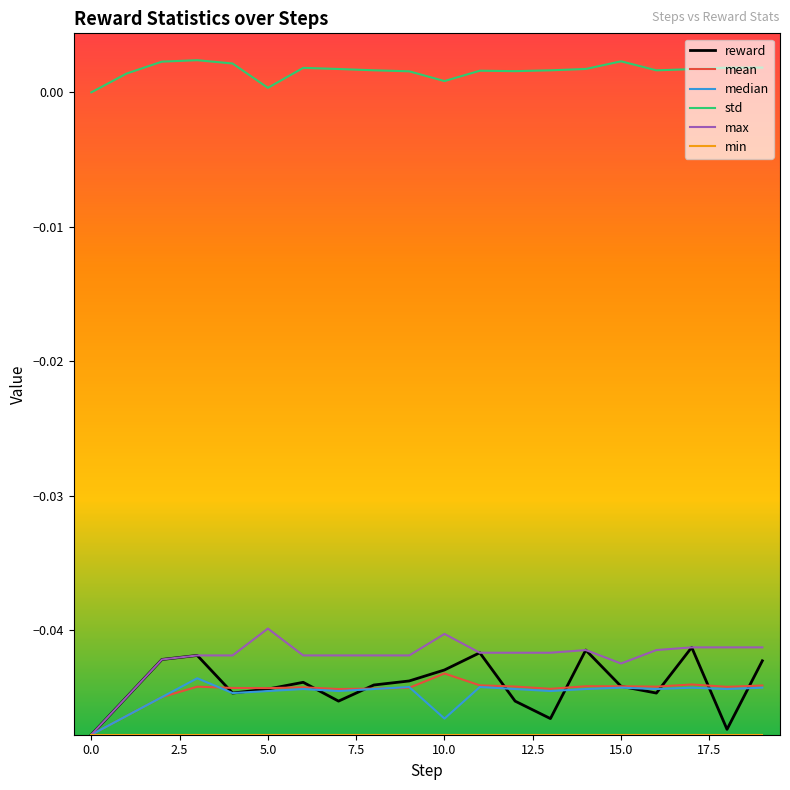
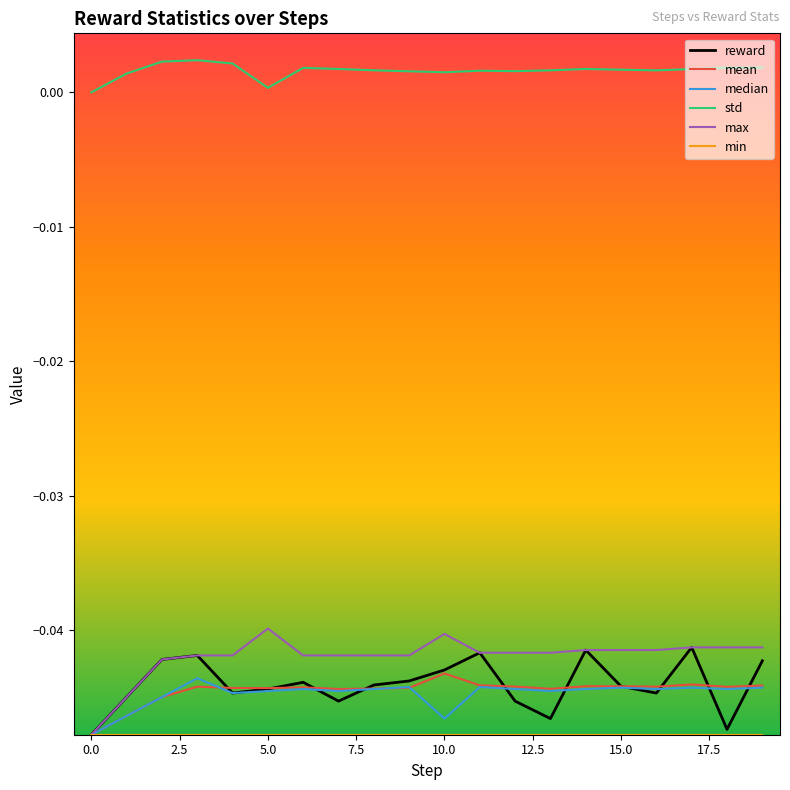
std, 10.0: 0.0008 -> 0.0015
std, 15.0: 0.0023 -> 0.0017
max, 15.0: -0.0425 -> -0.0415
